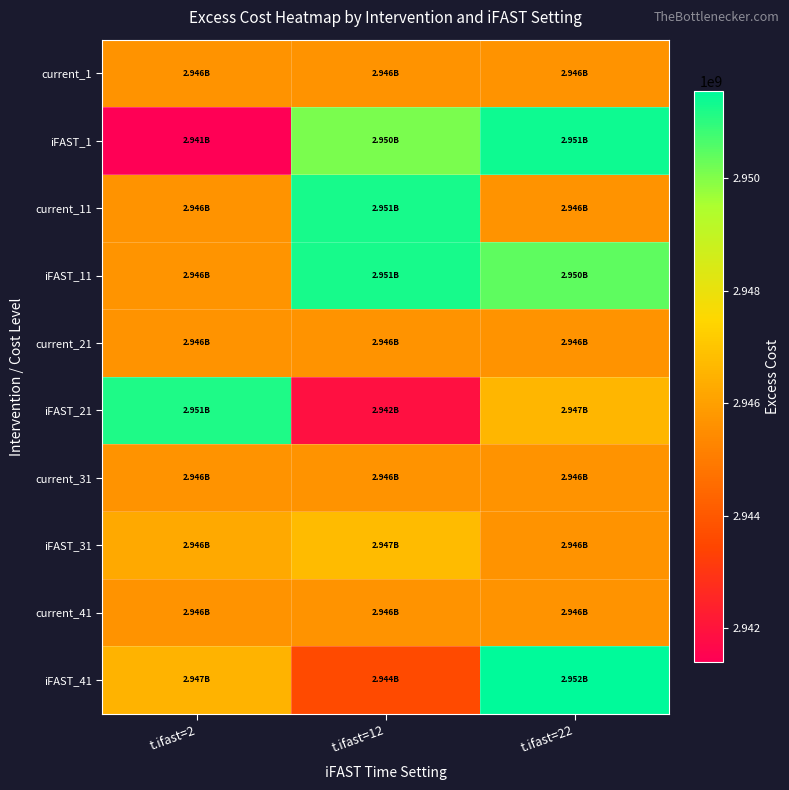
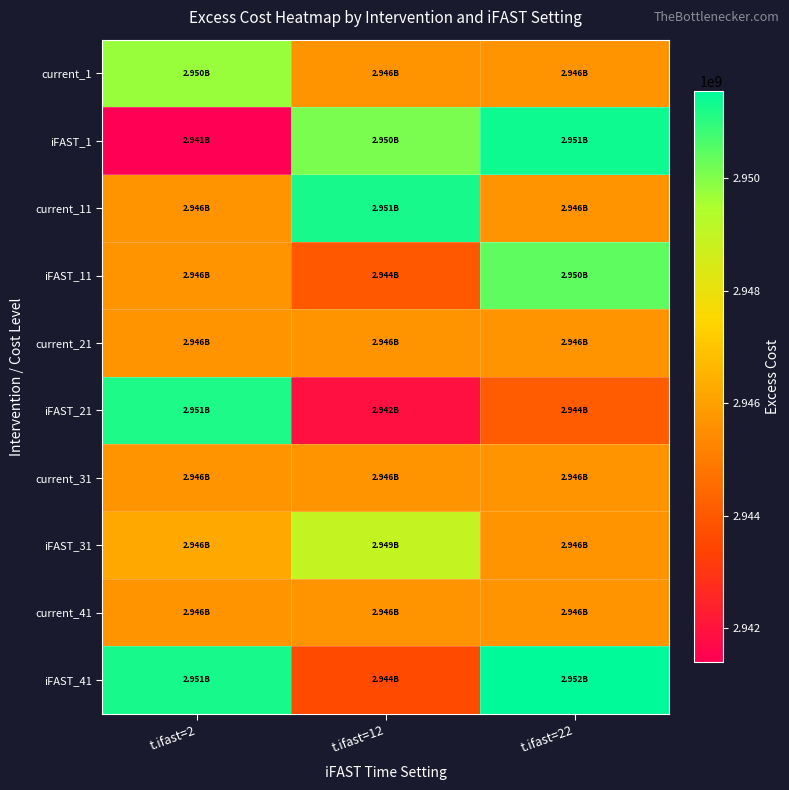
current_1, t.ifast=2: 2.946B -> 2.950B
iFAST_11, t.ifast=12: 2.951B -> 2.944B
iFAST_21, t.ifast=22: 2.947B -> 2.944B
iFAST_31, t.ifast=12: 2.947B -> 2.949B
iFAST_41, t.ifast=2: 2.947B -> 2.951B
